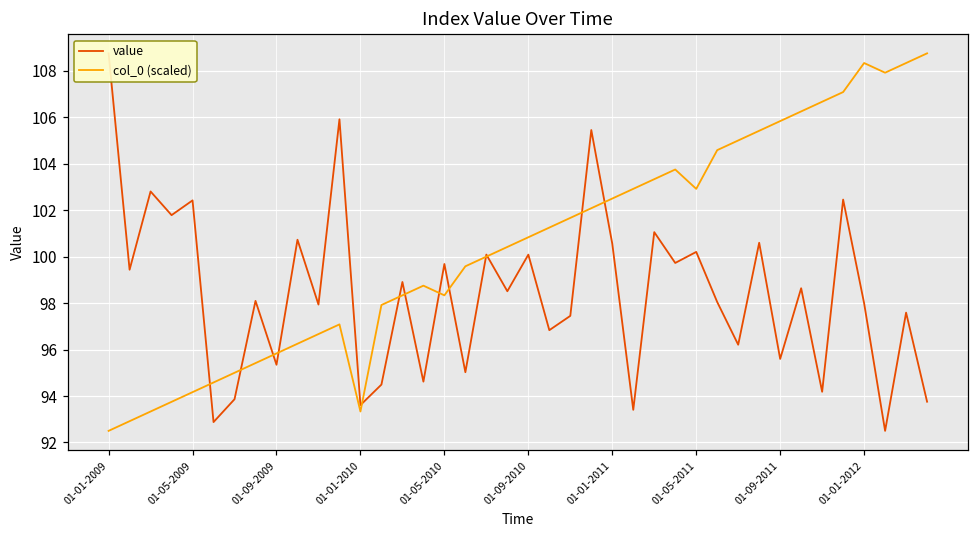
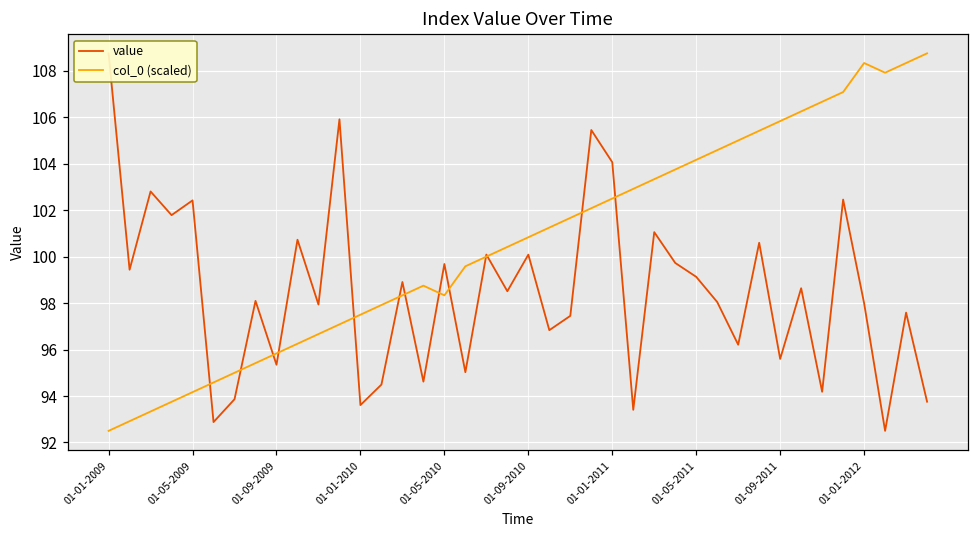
col_0 (scaled), 01-01-2010: 93.3 -> 97.5
value, 01-01-2011: 100.6 -> 104.1
value, 01-05-2011: 100.2 -> 99.1
col_0 (scaled), 01-05-2011: 102.9 -> 104.2
